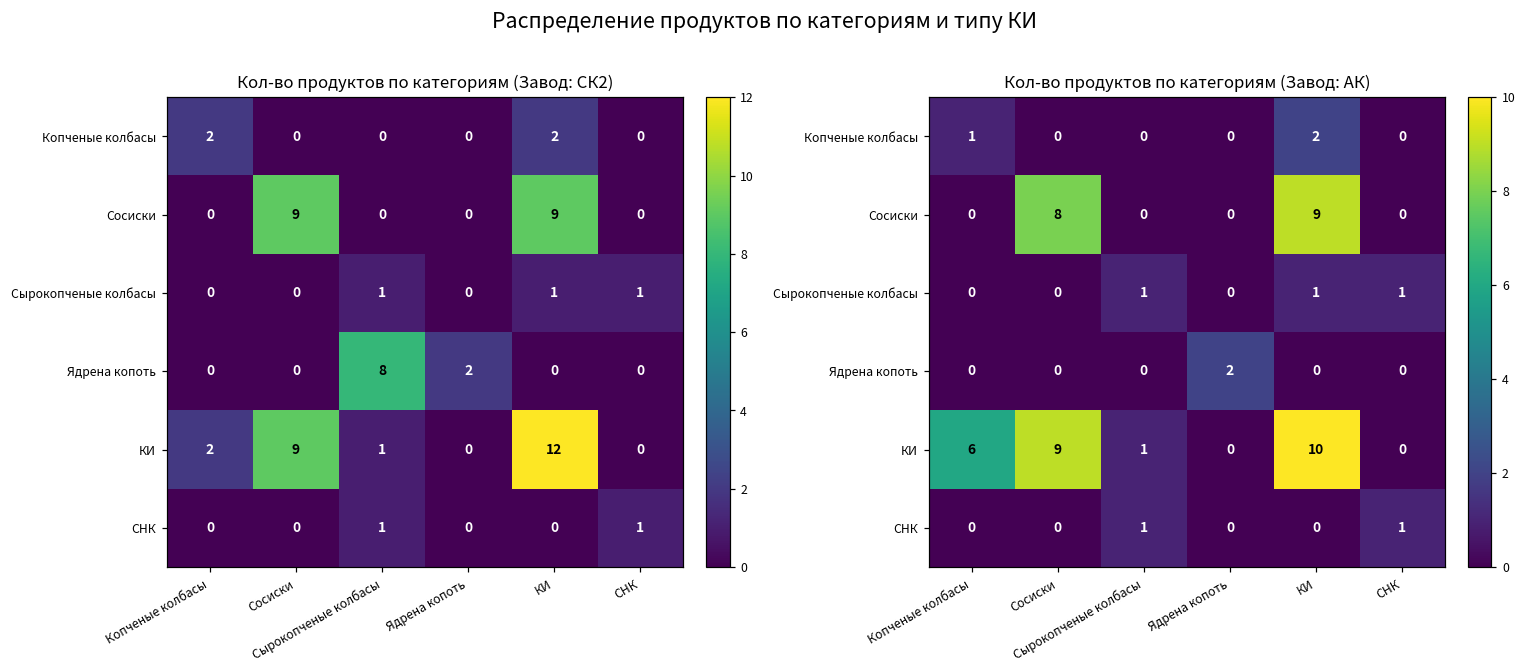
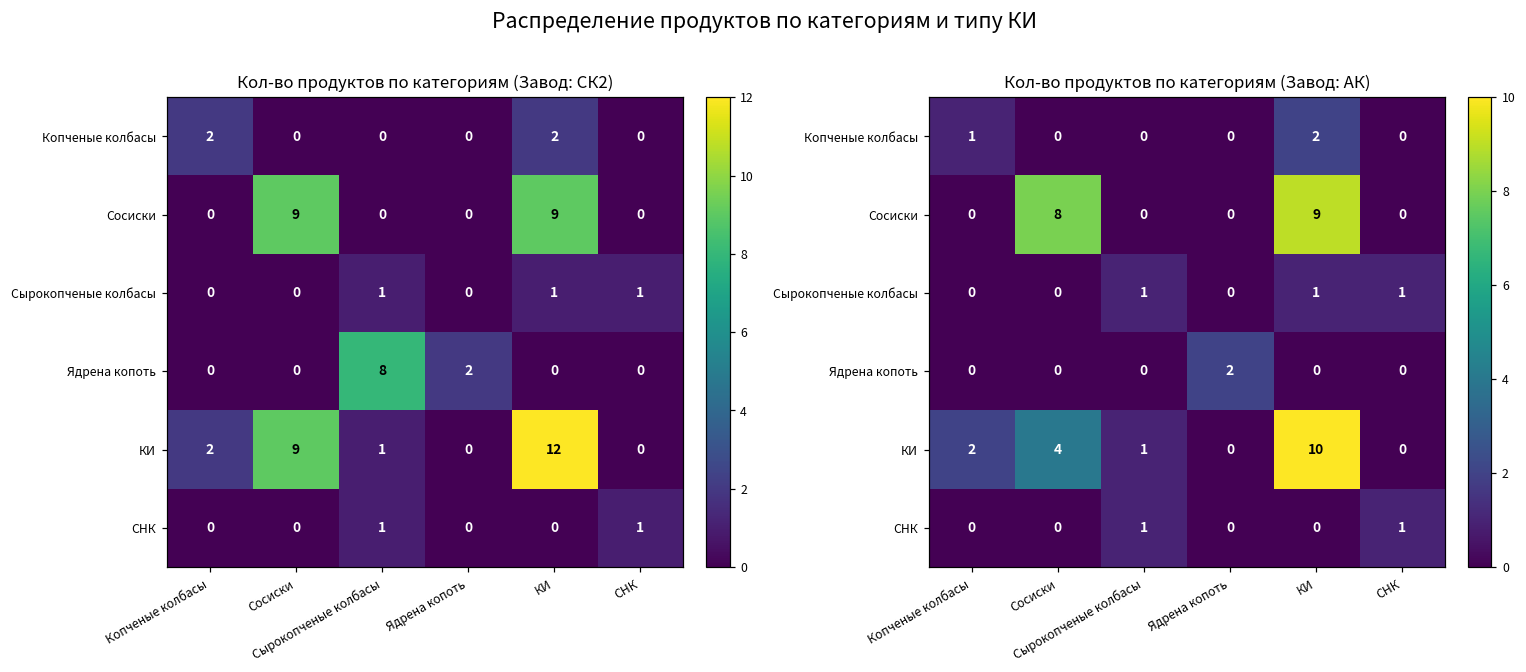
Кол-во продуктов по категориям (Завод: АК), КИ, Копченые колбасы: 6 -> 2
Кол-во продуктов по категориям (Завод: АК), КИ, Сосиски: 9 -> 4
